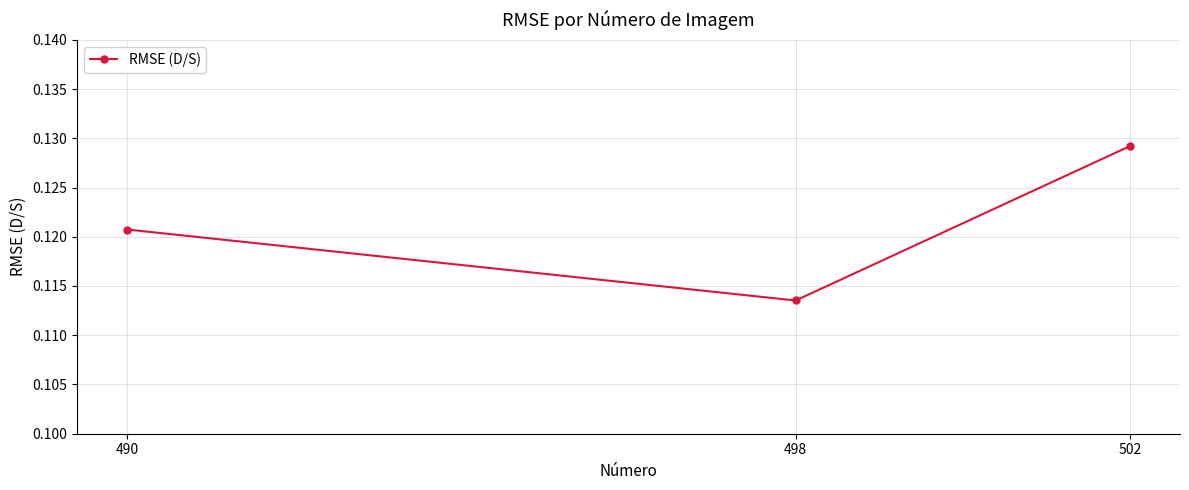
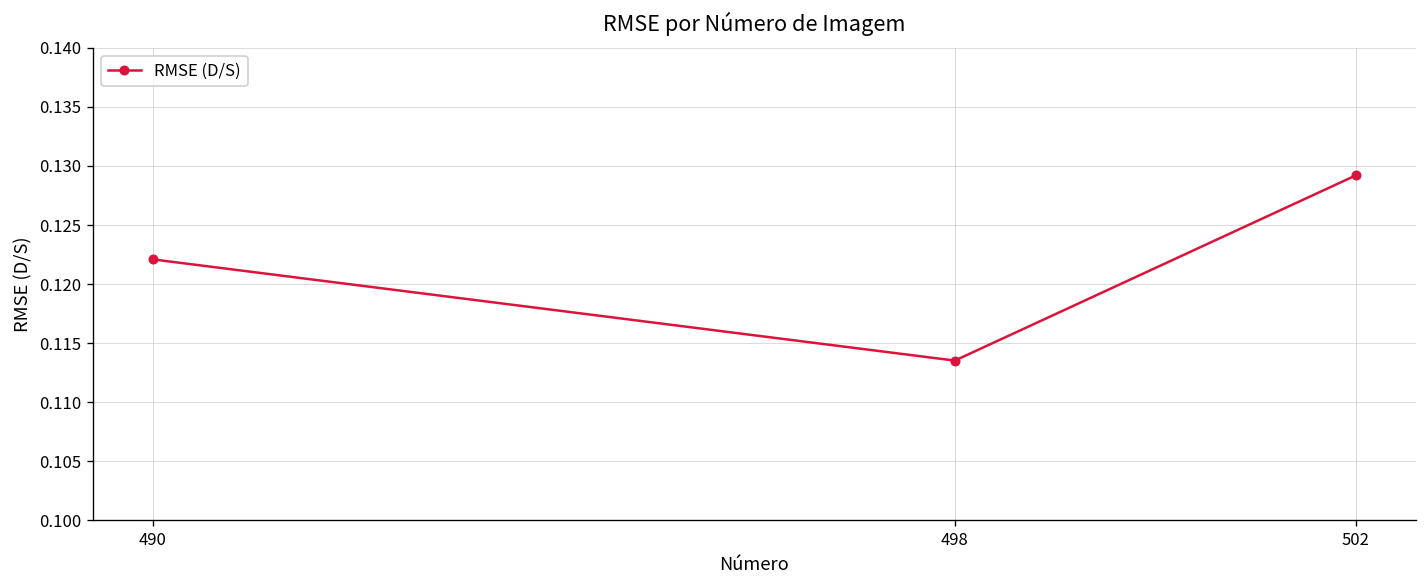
490: 0.121 -> 0.122
